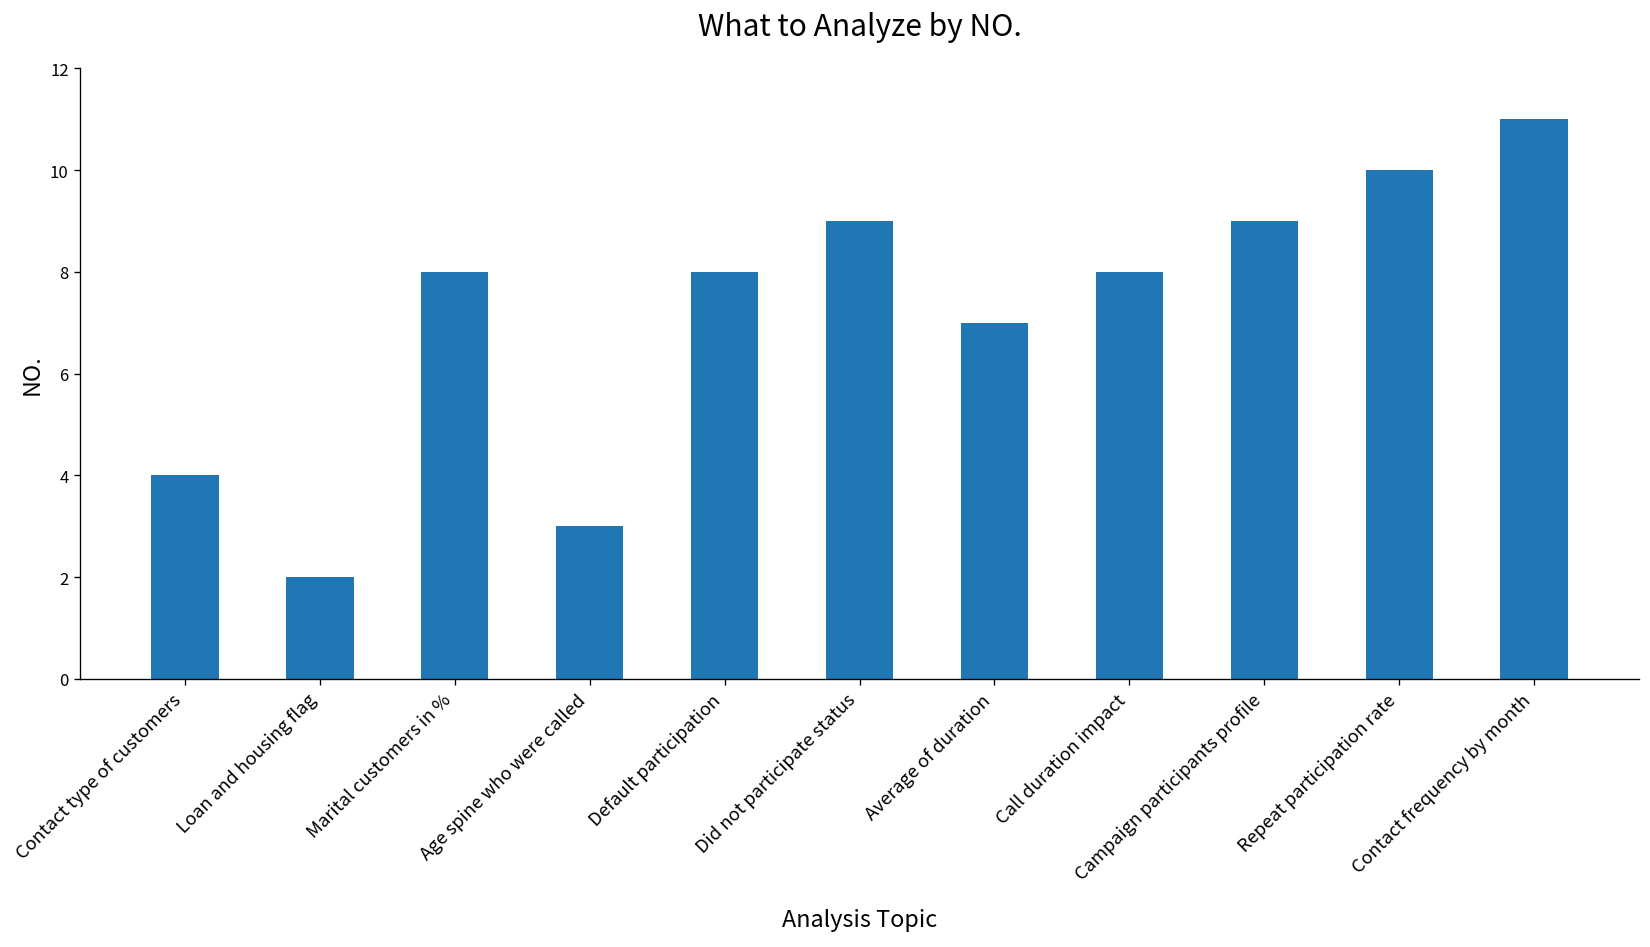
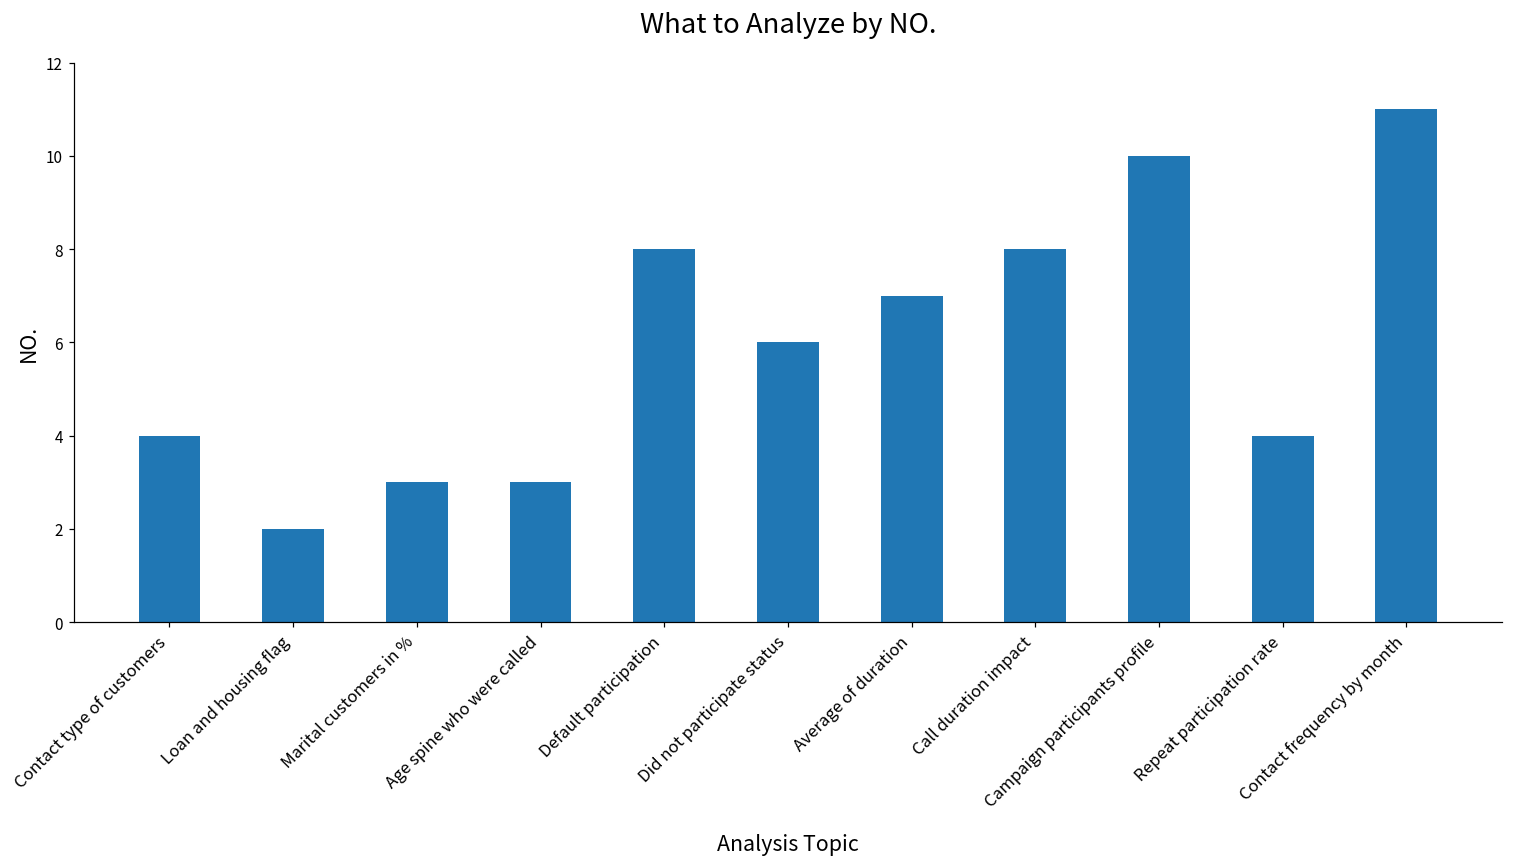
Marital customers in %: 8 -> 3
Did not participate status: 9 -> 6
Campaign participants profile: 9 -> 10
Repeat participation rate: 10 -> 4
